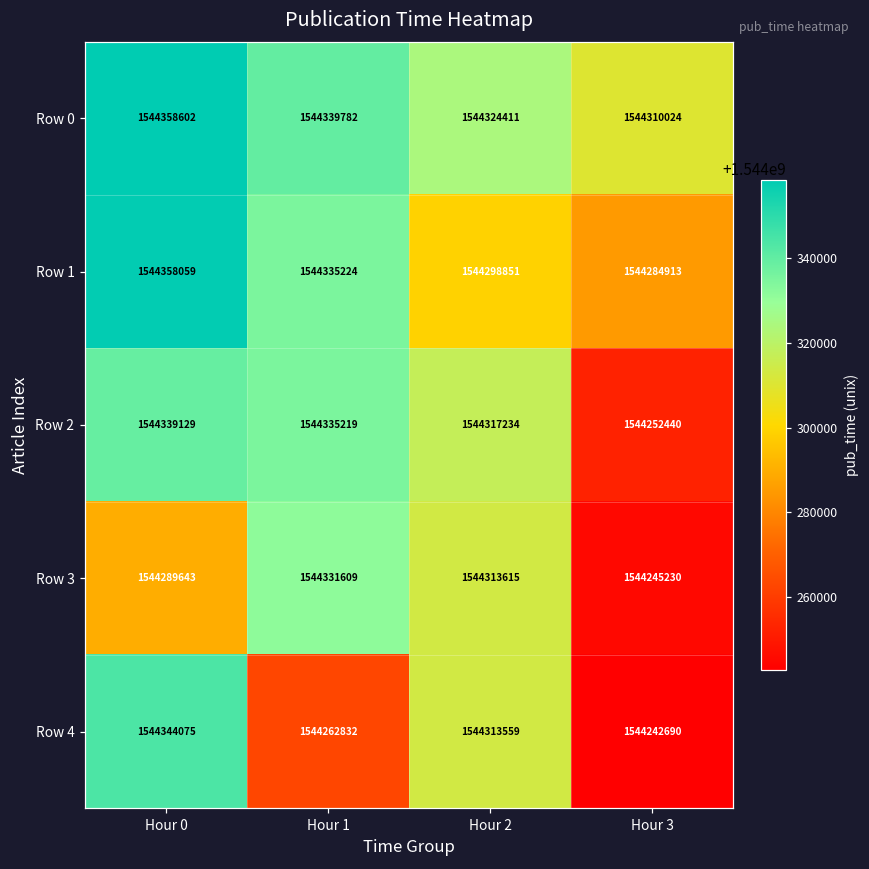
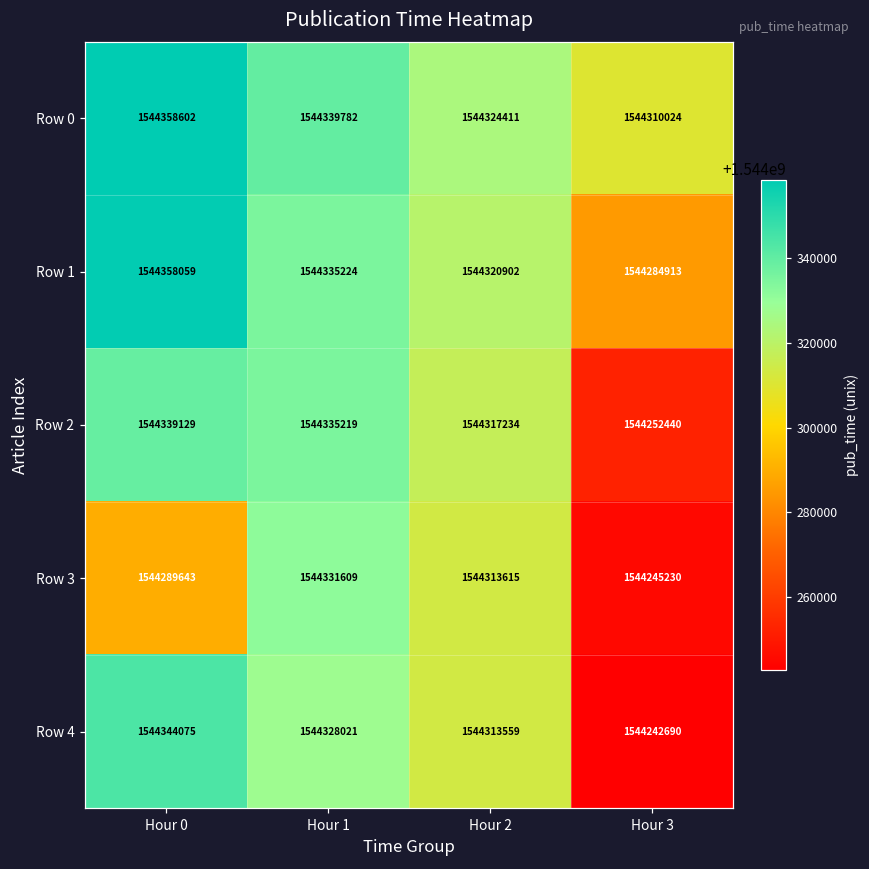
Row 1, Hour 2: 1544298851 -> 1544320902
Row 4, Hour 1: 1544262832 -> 1544328021
